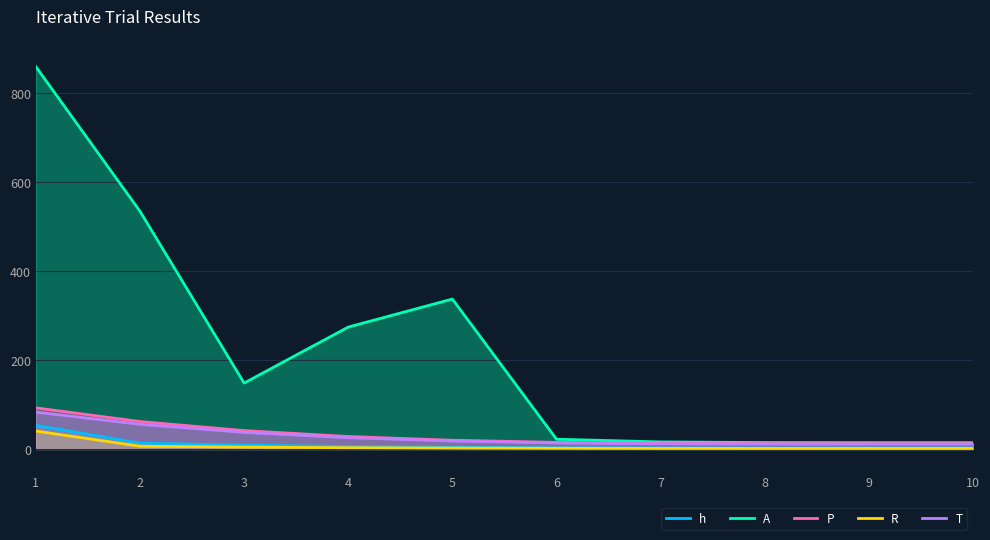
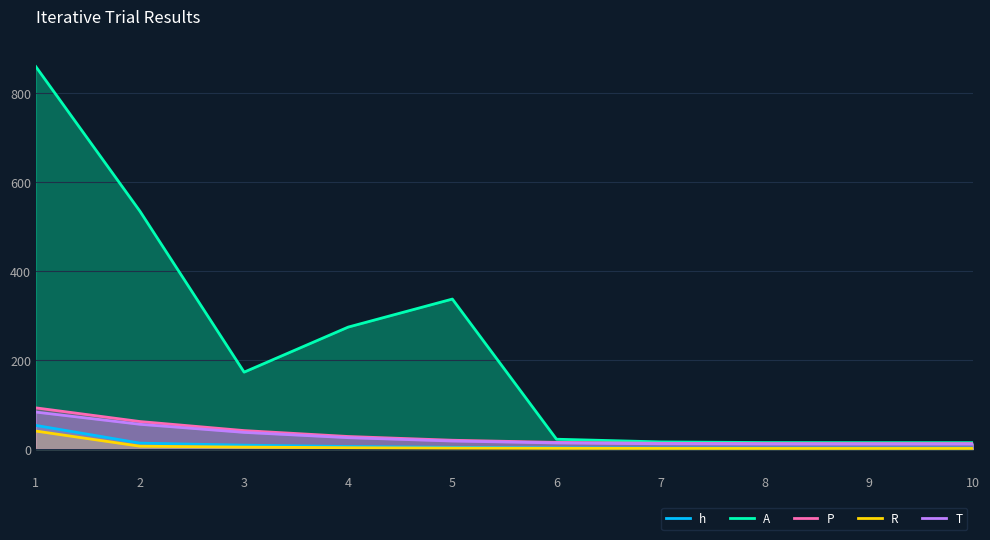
A, 3: 150 -> 170
